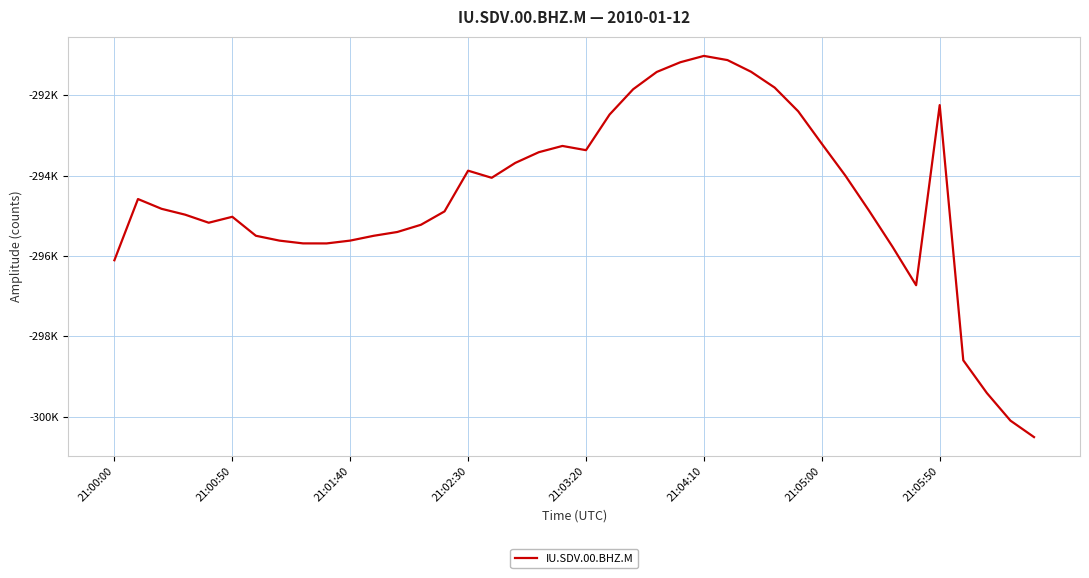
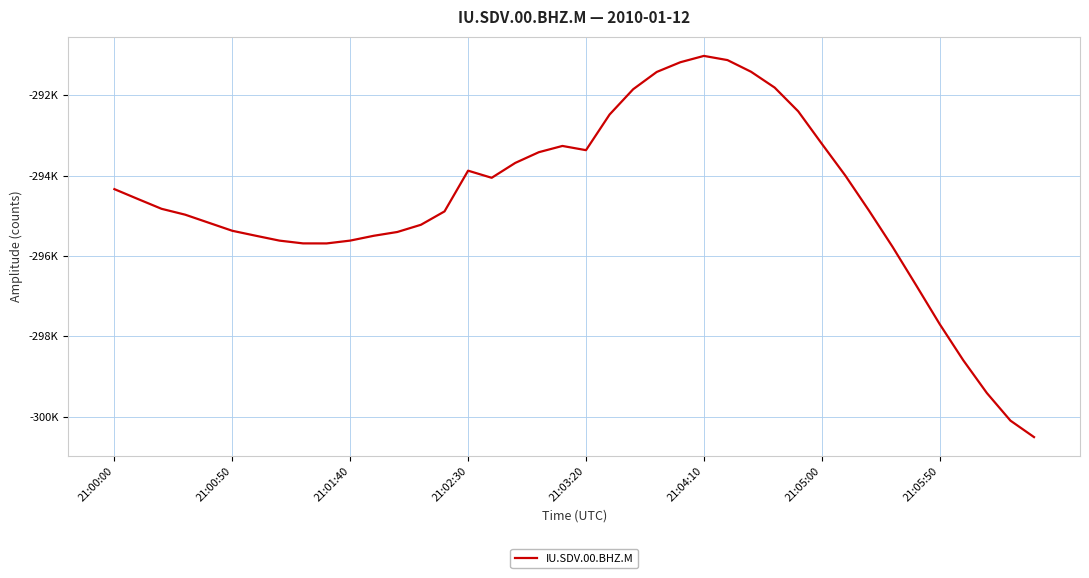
21:00:00: -296100 -> -294300
21:00:50: -295000 -> -295400
21:05:50: -292200 -> -297700
